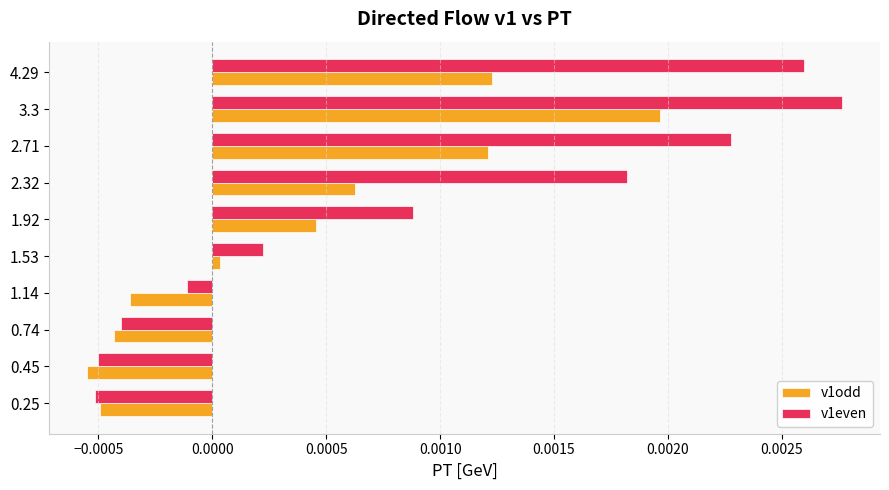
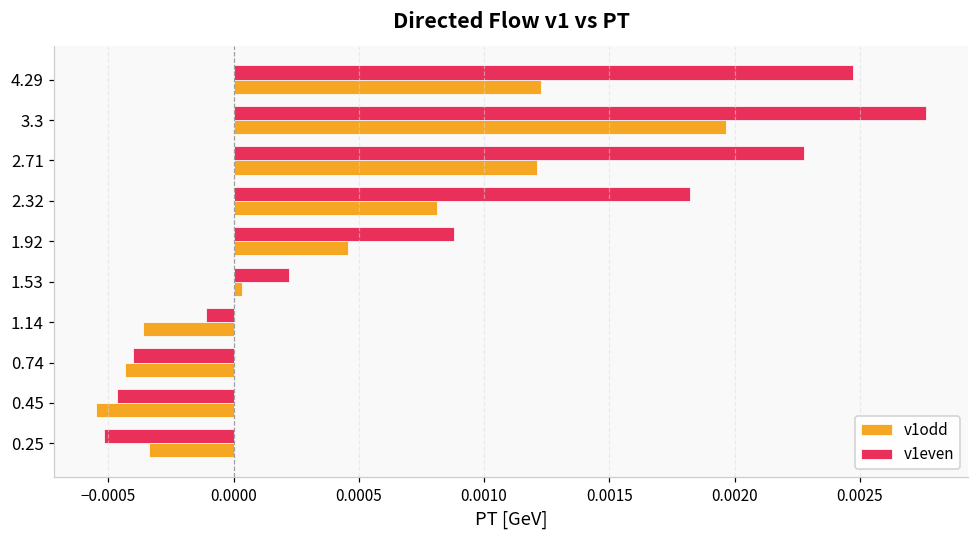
v1even, 4.29: 0.00260 -> 0.00247
v1odd, 2.32: 0.00062 -> 0.00081
v1even, 0.45: -0.00050 -> -0.00046
v1odd, 0.25: -0.00049 -> -0.00034
